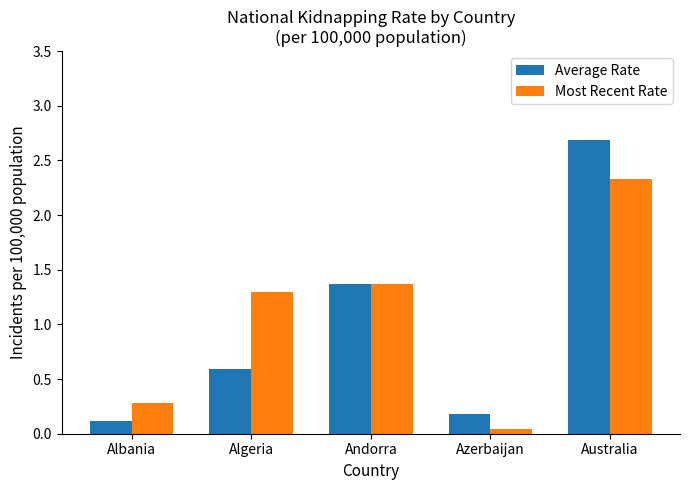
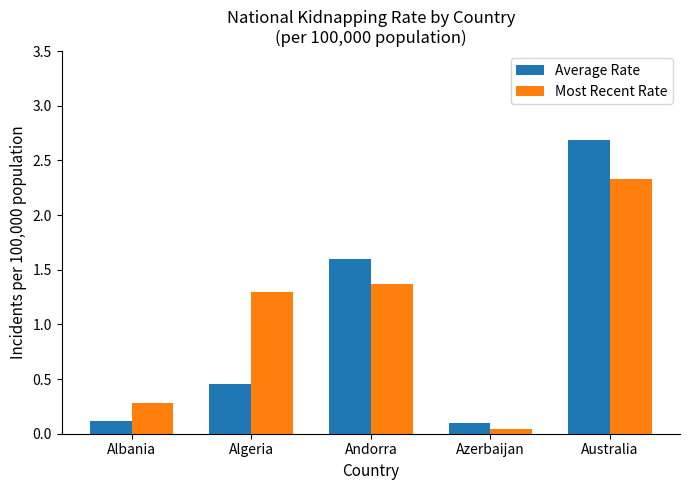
Average Rate, Algeria: 0.60 -> 0.46
Average Rate, Andorra: 1.37 -> 1.60
Average Rate, Azerbaijan: 0.18 -> 0.10
